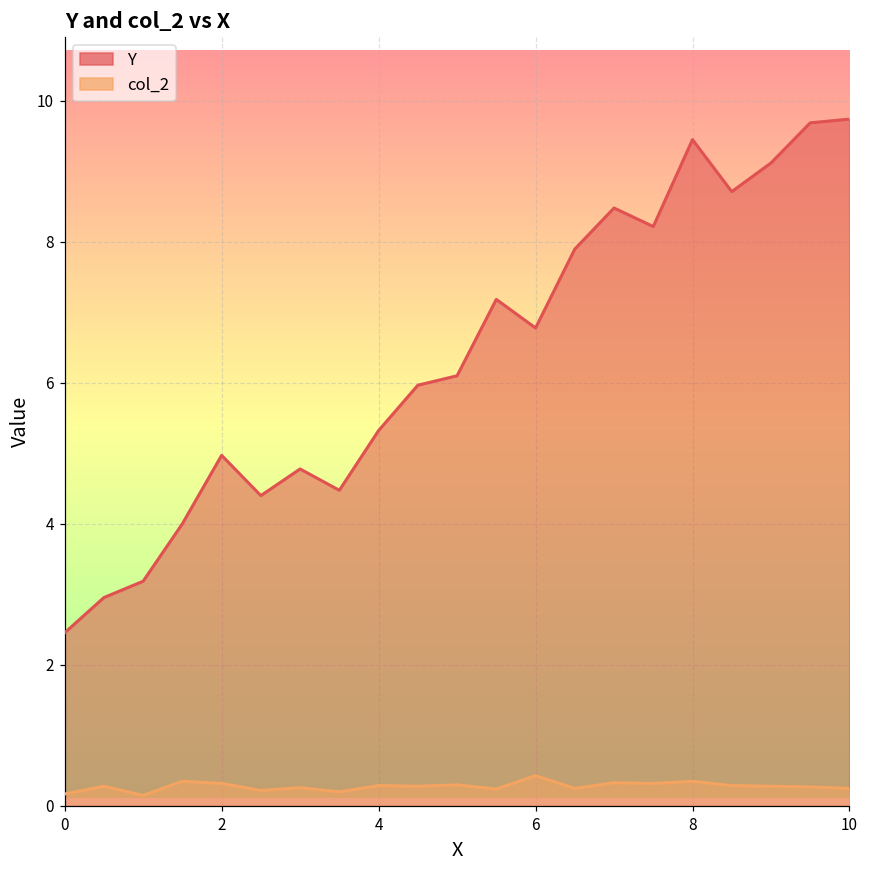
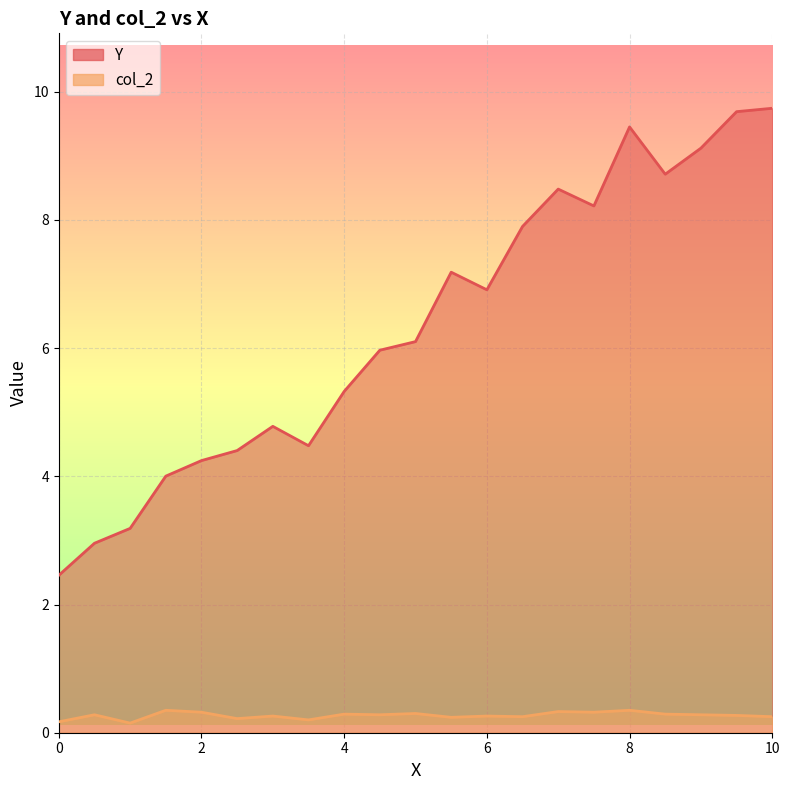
Y, 2: 5.0 -> 4.2
Y, 6: 6.8 -> 6.9
col_2, 6: 0.4 -> 0.3
